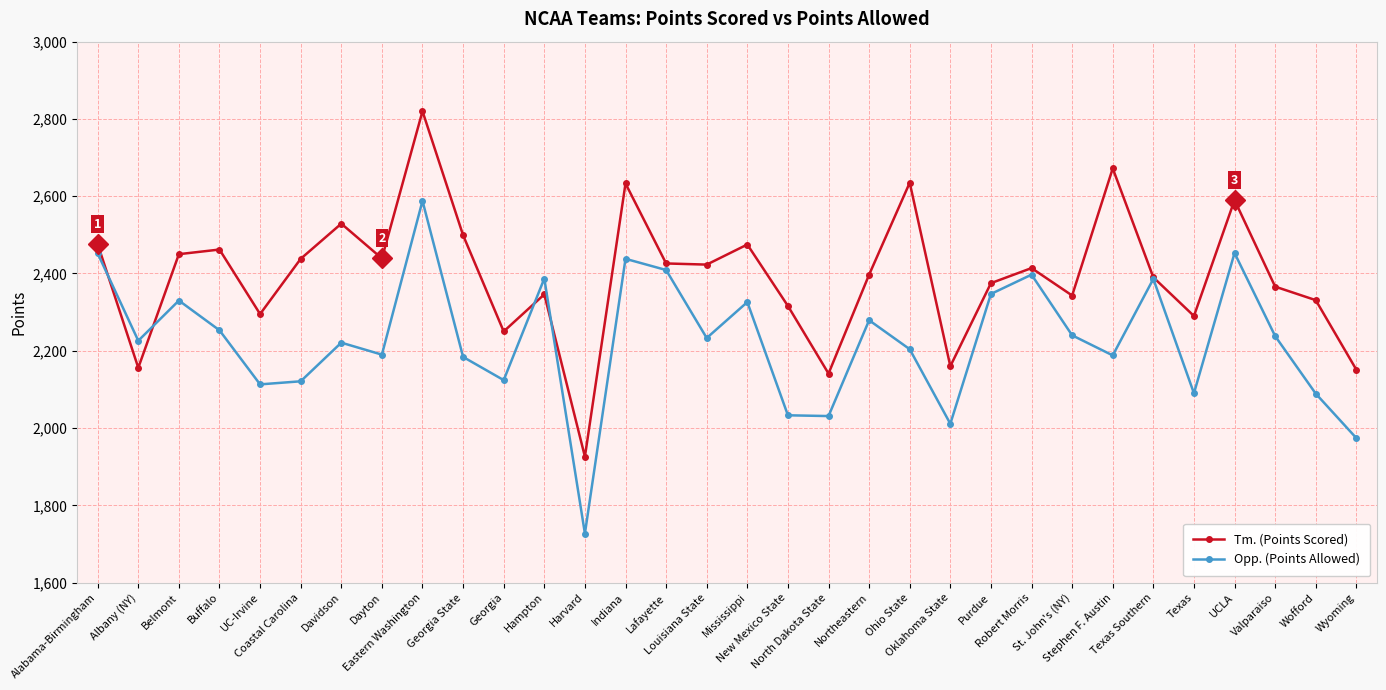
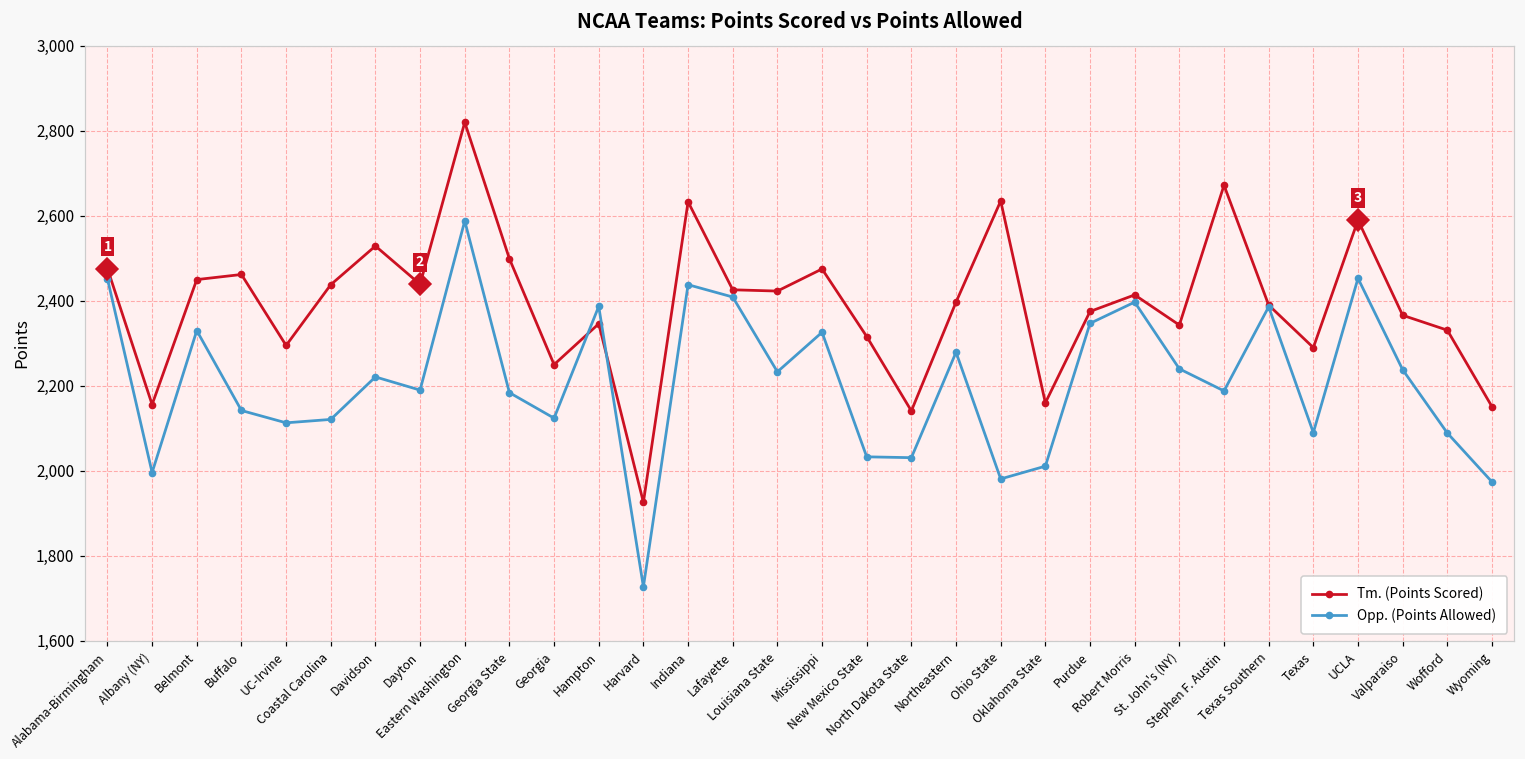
Opp. (Points Allowed), Albany (NY): 2,230 -> 2,000
Opp. (Points Allowed), Buffalo: 2,250 -> 2,140
Opp. (Points Allowed), Ohio State: 2,200 -> 1,980
